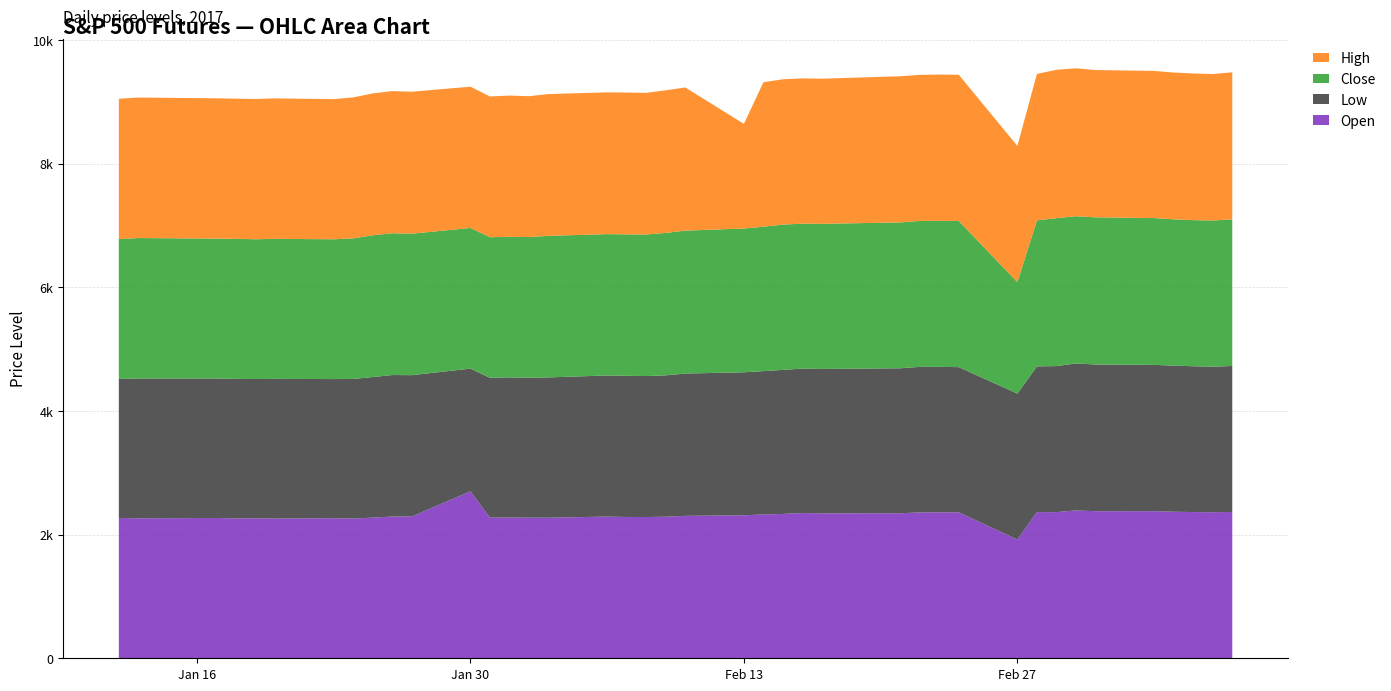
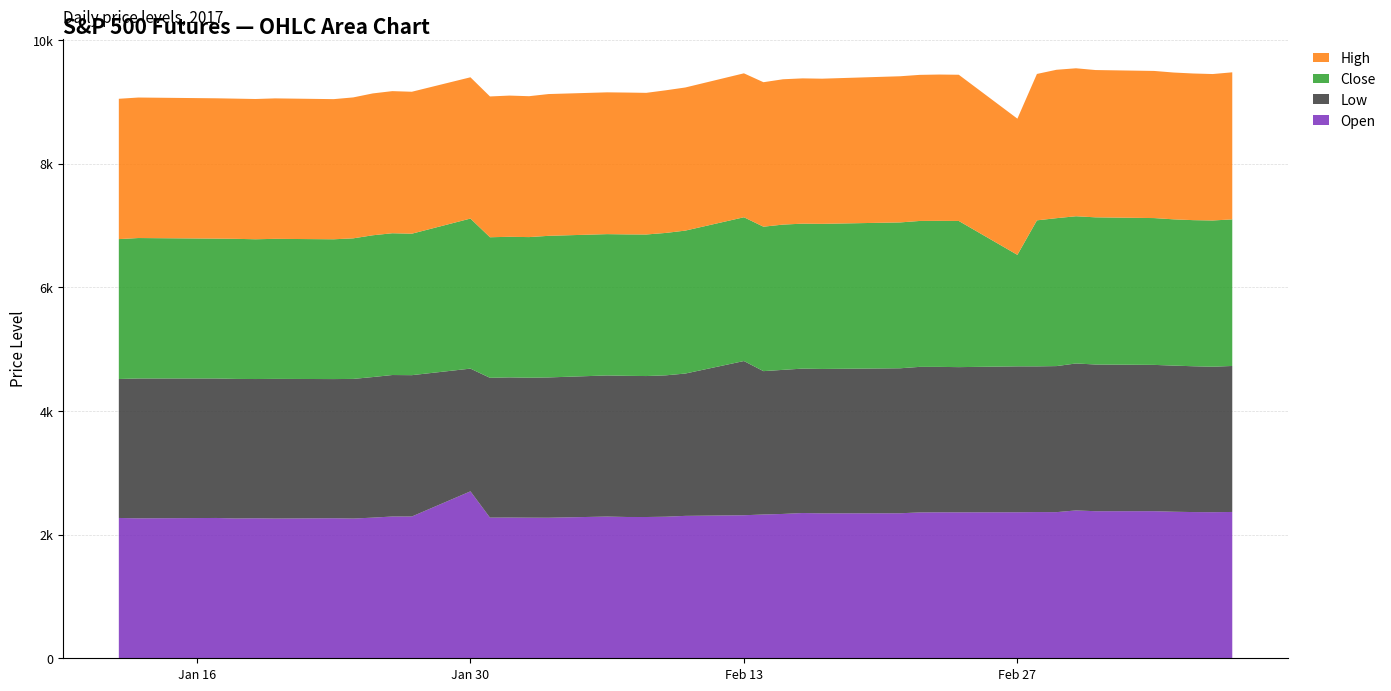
Close, Jan 30: 2300 -> 2400
Low, Feb 13: 2300 -> 2500
High, Feb 13: 1700 -> 2300
Open, Feb 27: 1900 -> 2400
